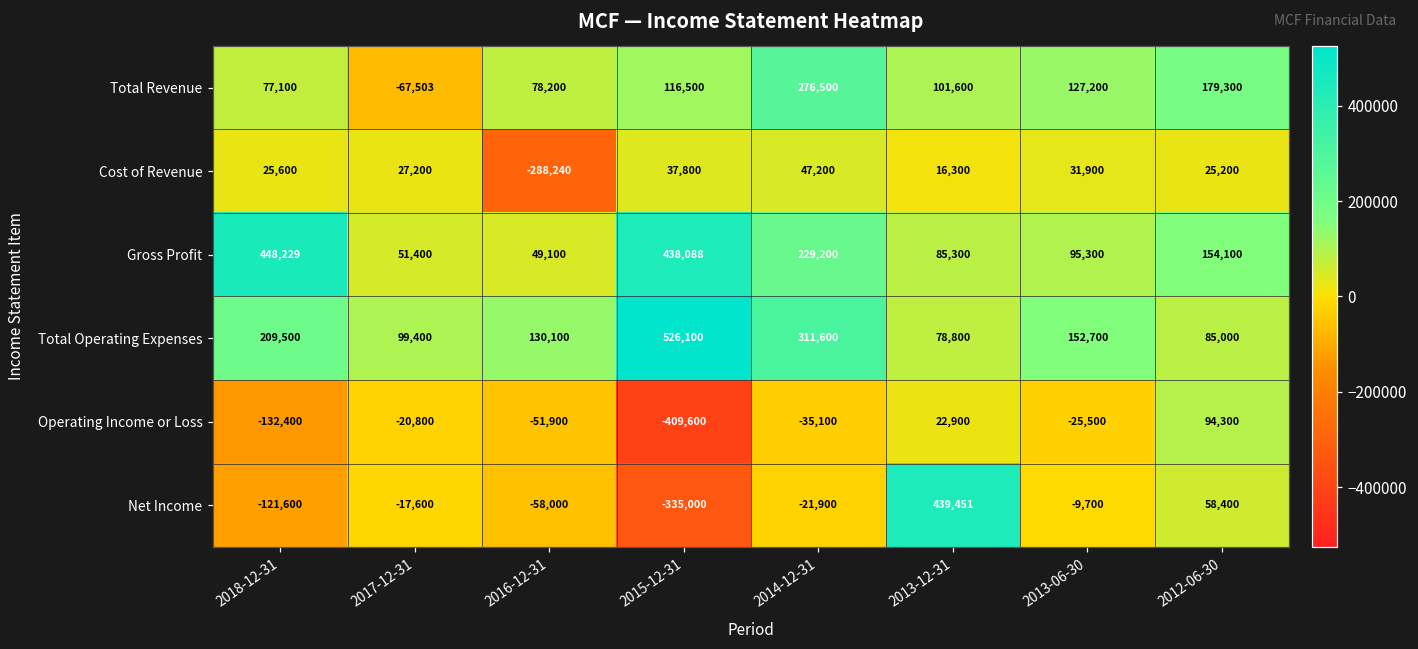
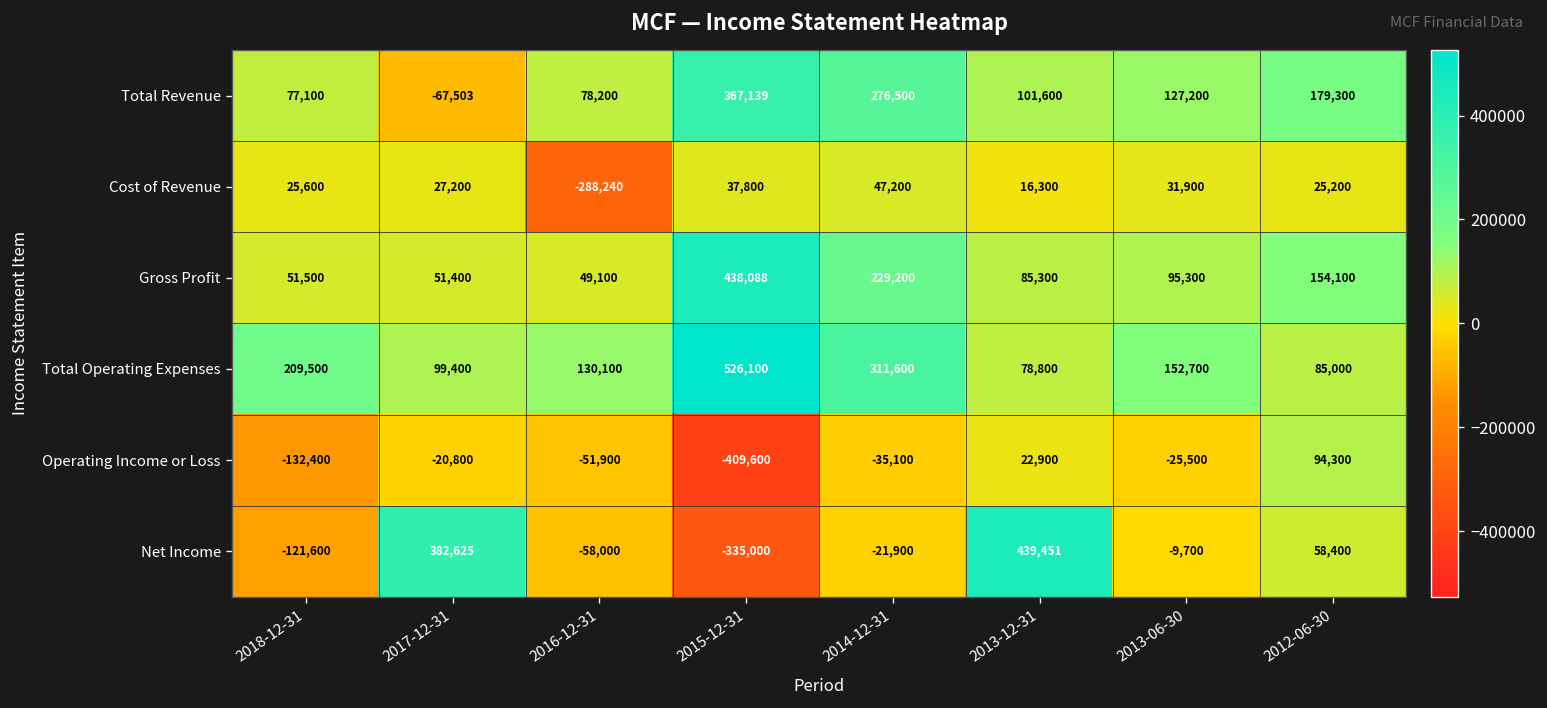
Total Revenue, 2015-12-31: 116,500 -> 367,139
Gross Profit, 2018-12-31: 448,229 -> 51,500
Net Income, 2017-12-31: -17,600 -> 382,625
